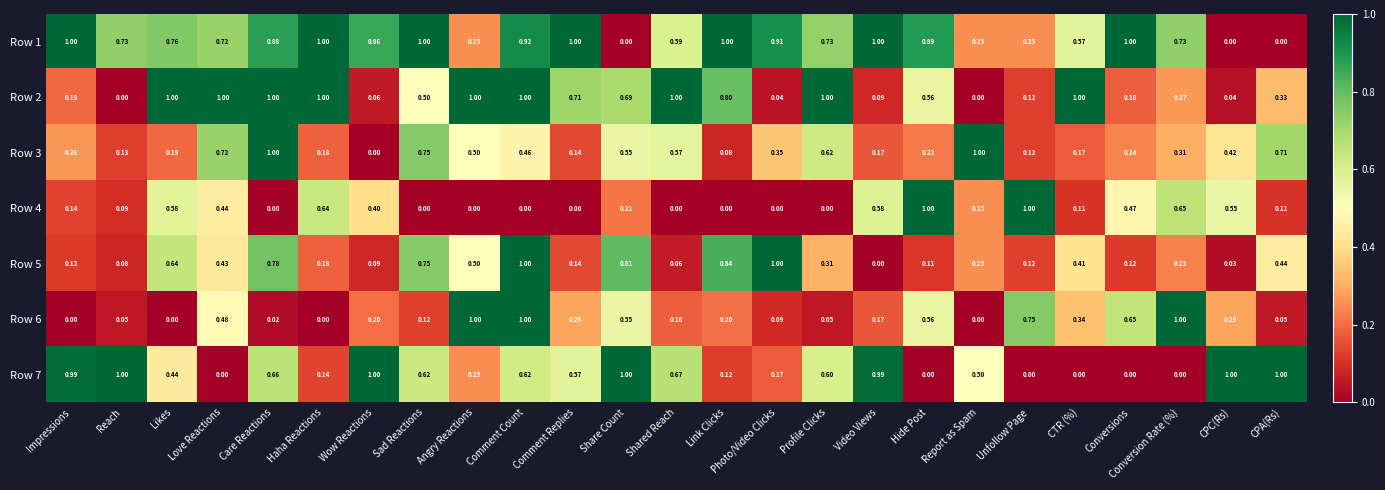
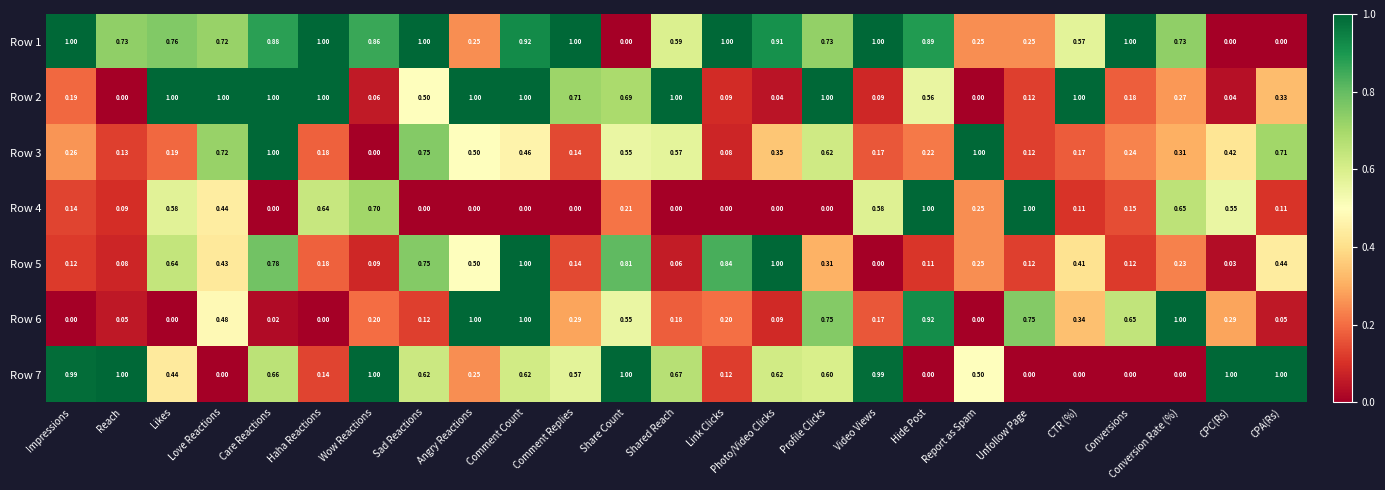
Row 2, Link Clicks: 0.80 -> 0.09
Row 4, Wow Reactions: 0.40 -> 0.70
Row 4, Conversions: 0.47 -> 0.15
Row 6, Profile Clicks: 0.05 -> 0.75
Row 6, Hide Post: 0.56 -> 0.92
Row 7, Photo/Video Clicks: 0.17 -> 0.62
